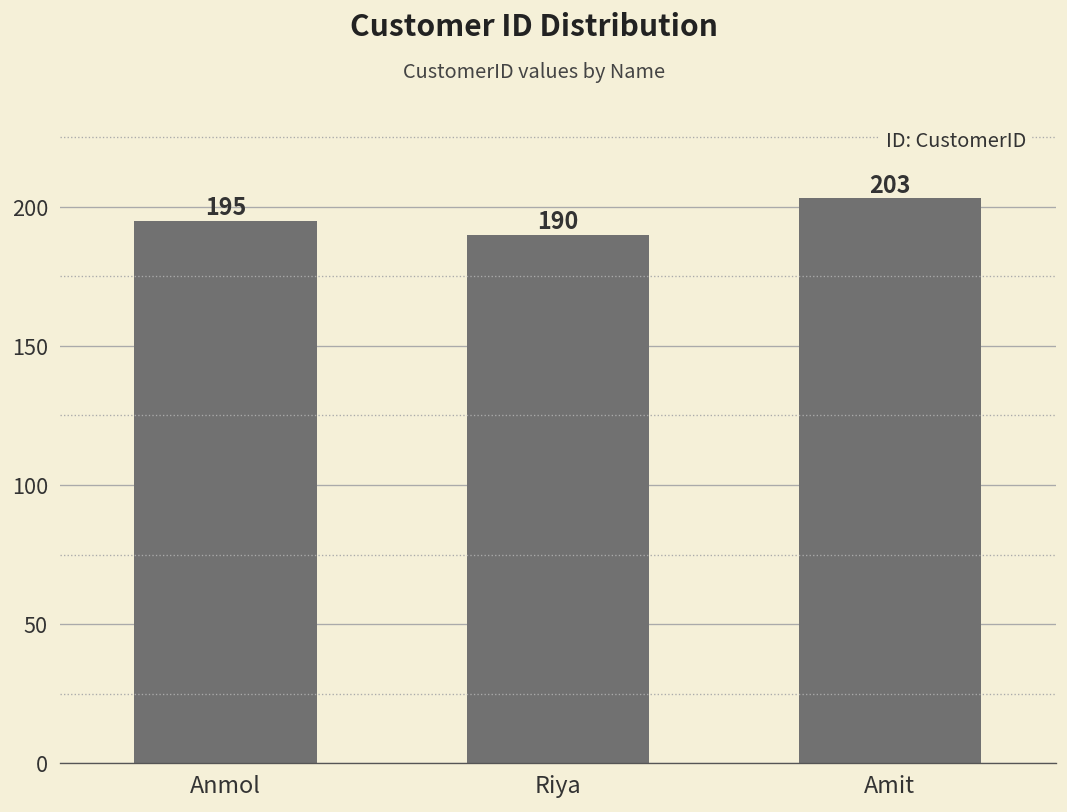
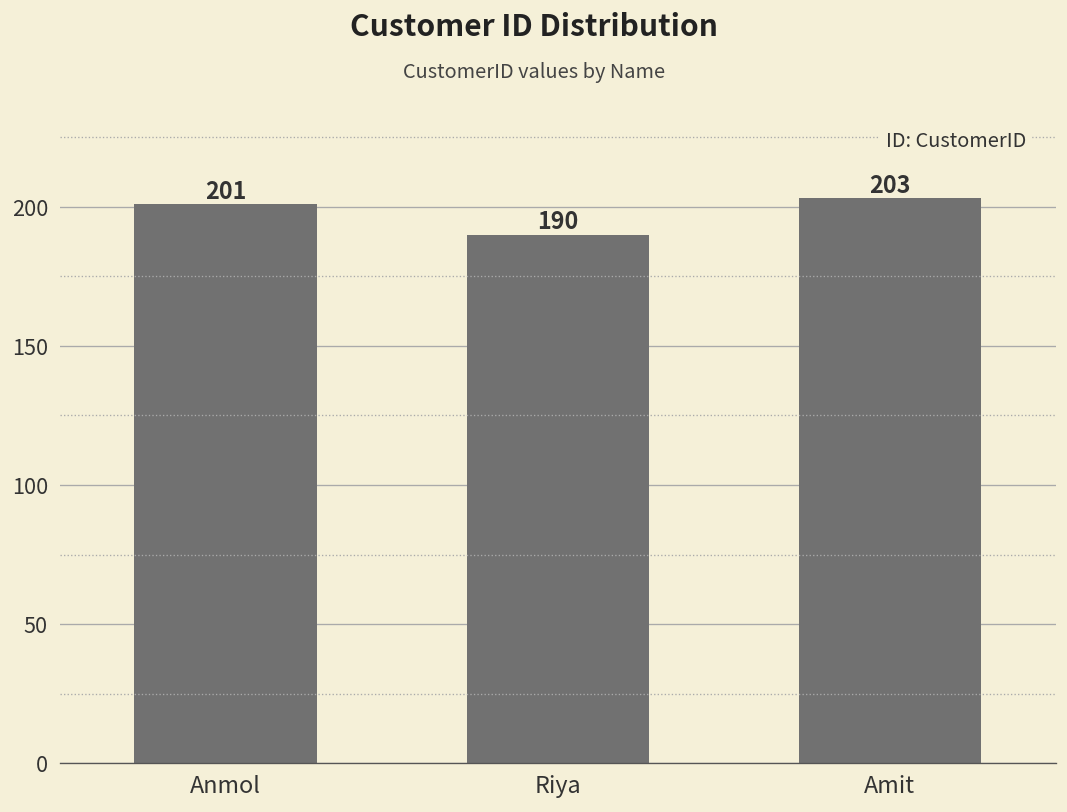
Anmol: 195 -> 201
